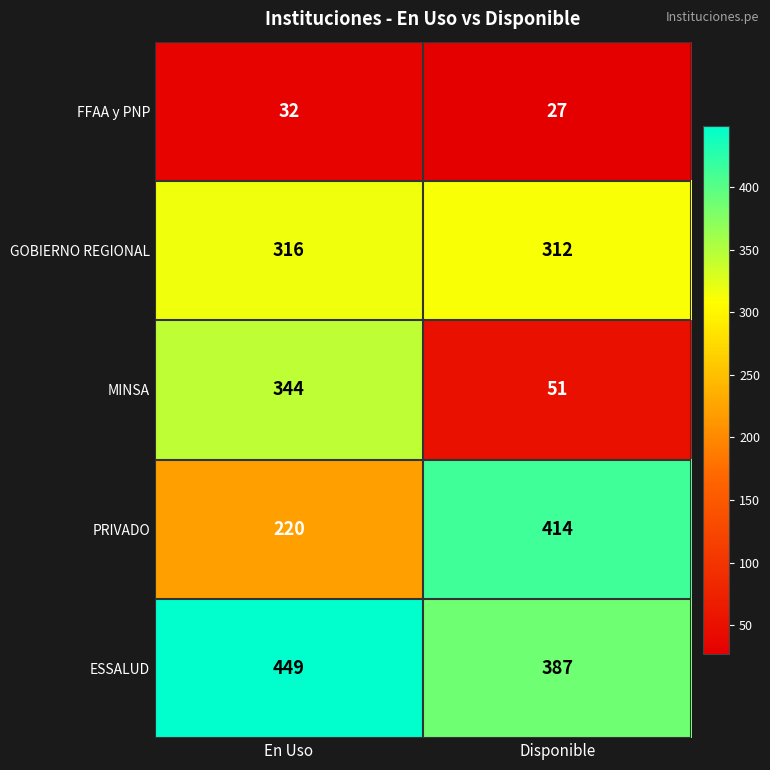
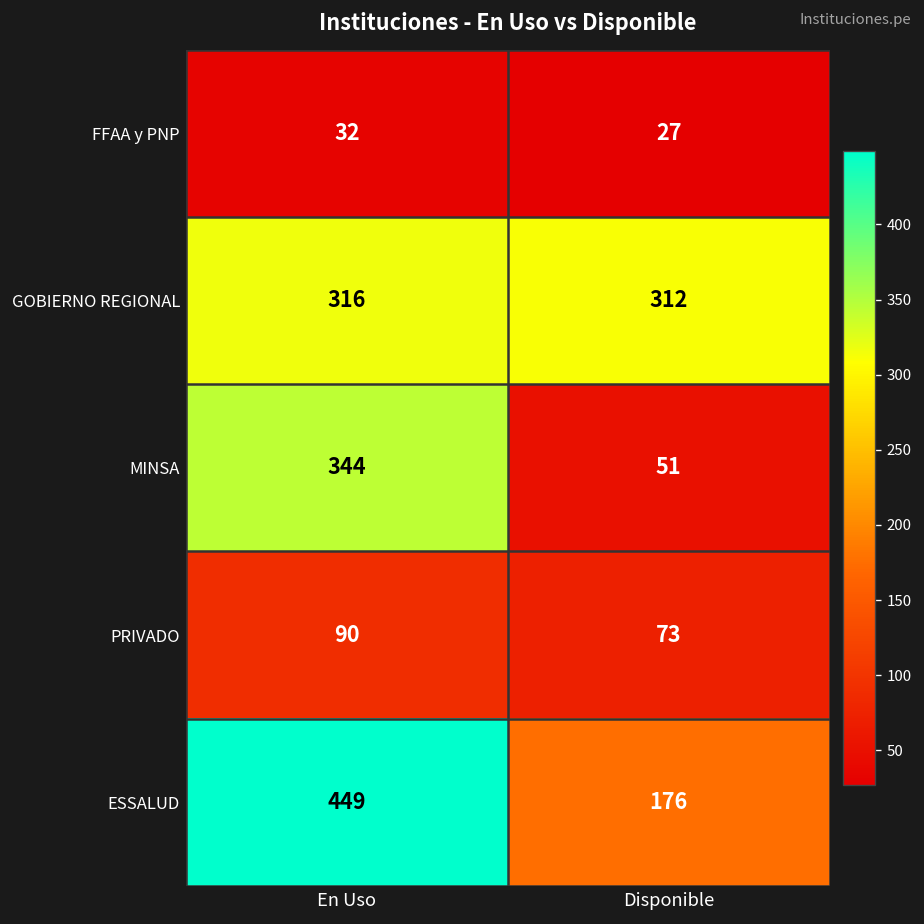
PRIVADO, En Uso: 220 -> 90
PRIVADO, Disponible: 414 -> 73
ESSALUD, Disponible: 387 -> 176
